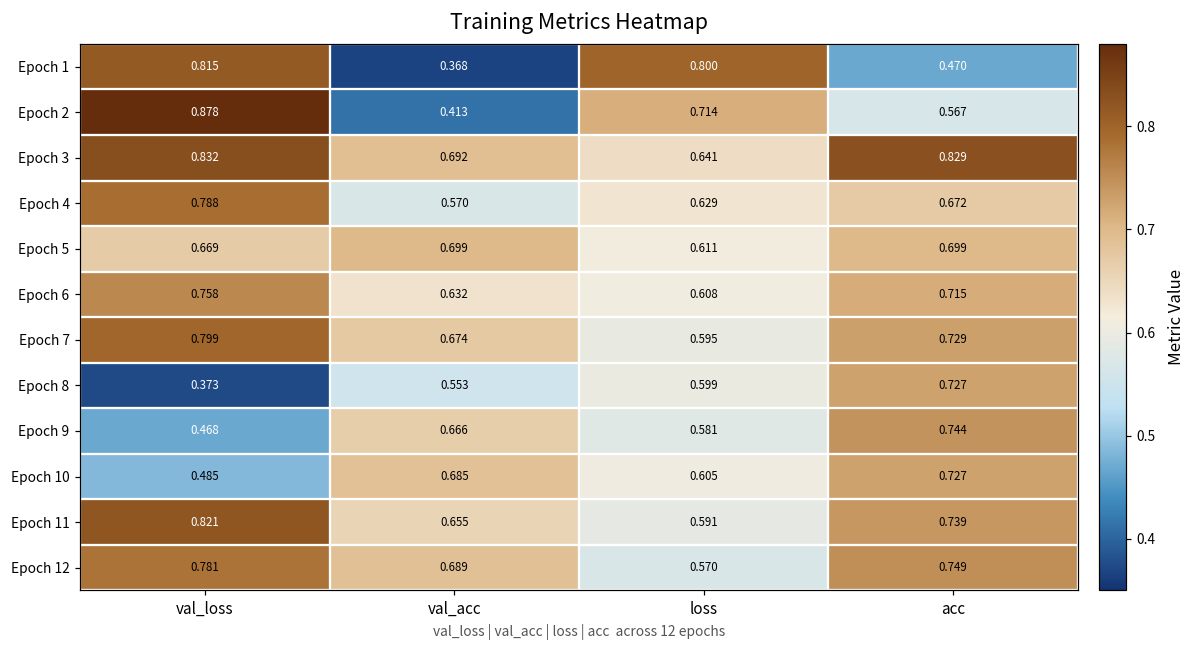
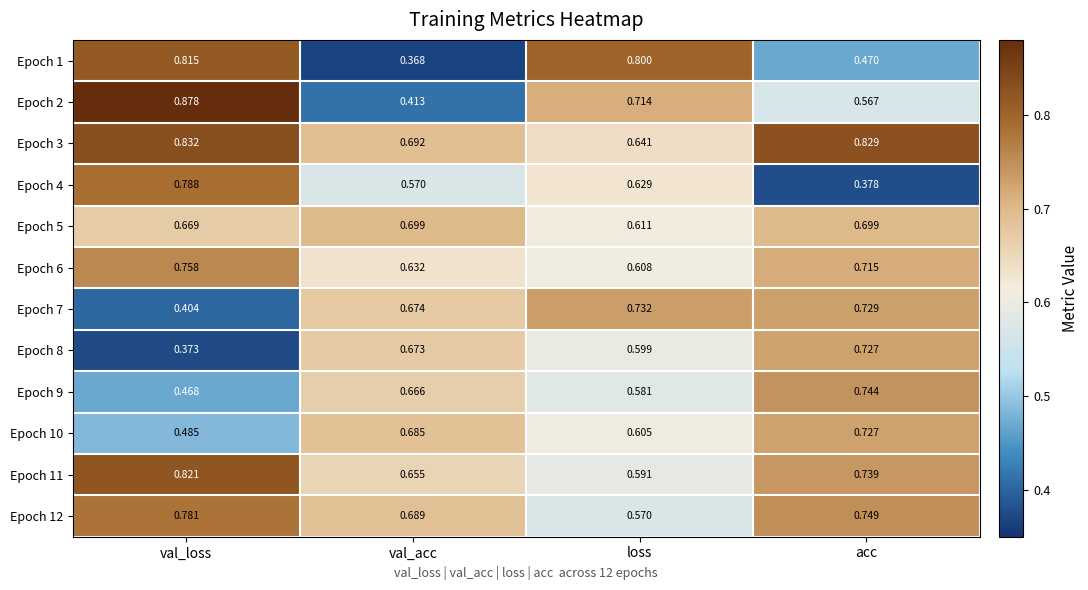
Epoch 4, acc: 0.672 -> 0.378
Epoch 7, val_loss: 0.799 -> 0.404
Epoch 7, loss: 0.595 -> 0.732
Epoch 8, val_acc: 0.553 -> 0.673
